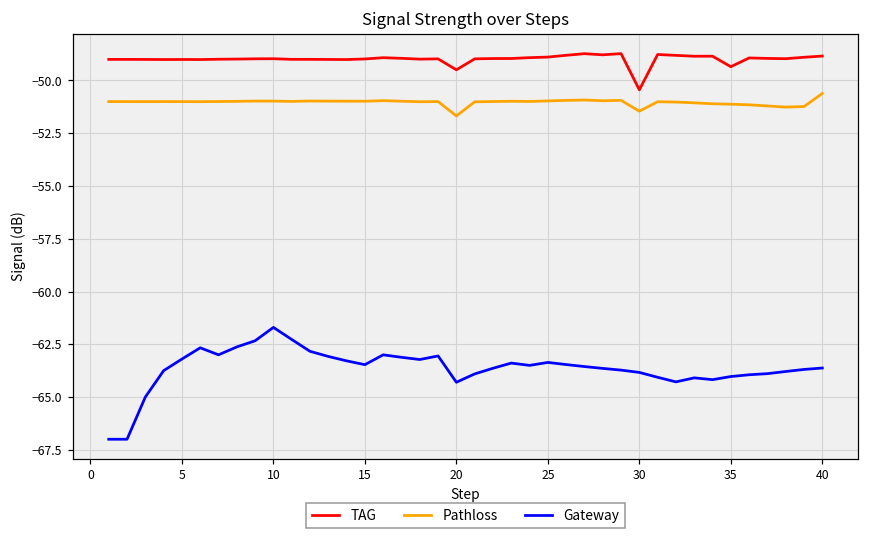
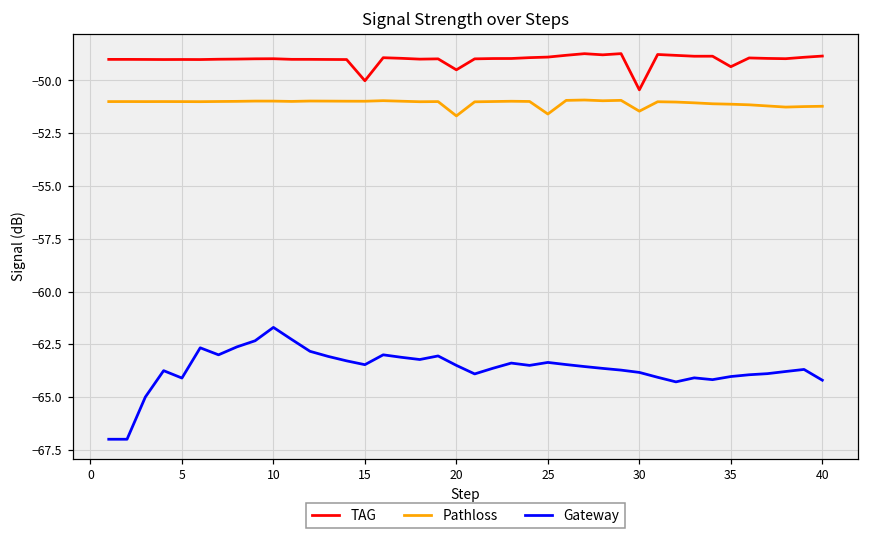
Gateway, 5: -63.2 -> -64.1
TAG, 15: -49.0 -> -50.0
Gateway, 20: -64.3 -> -63.5
Pathloss, 25: -51.0 -> -51.6
Pathloss, 40: -50.6 -> -51.2
Gateway, 40: -63.6 -> -64.2
